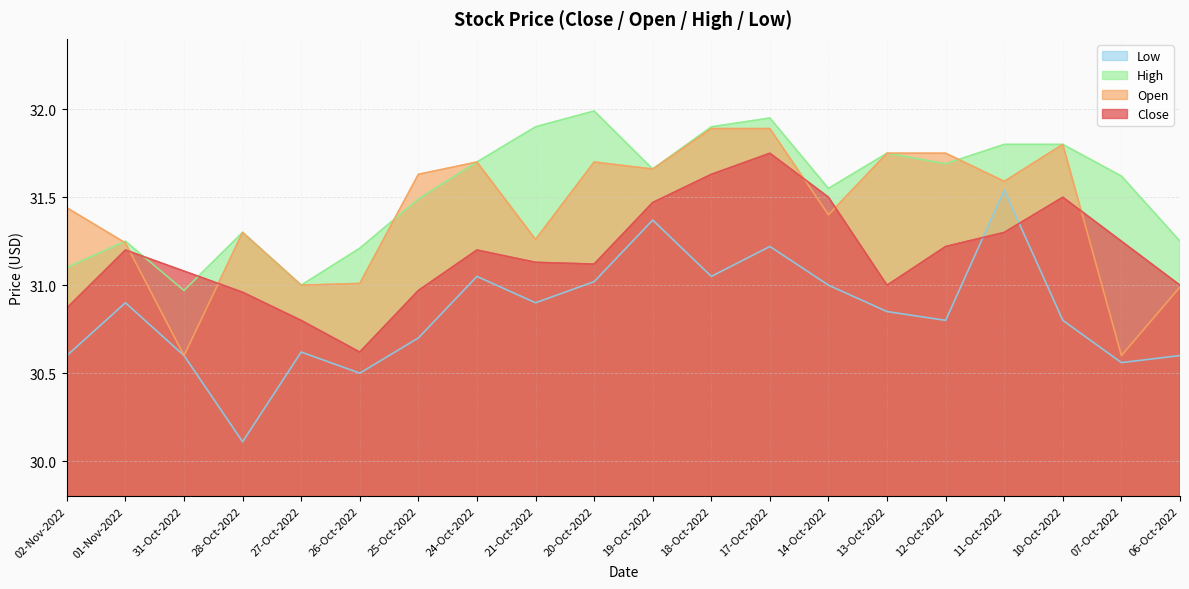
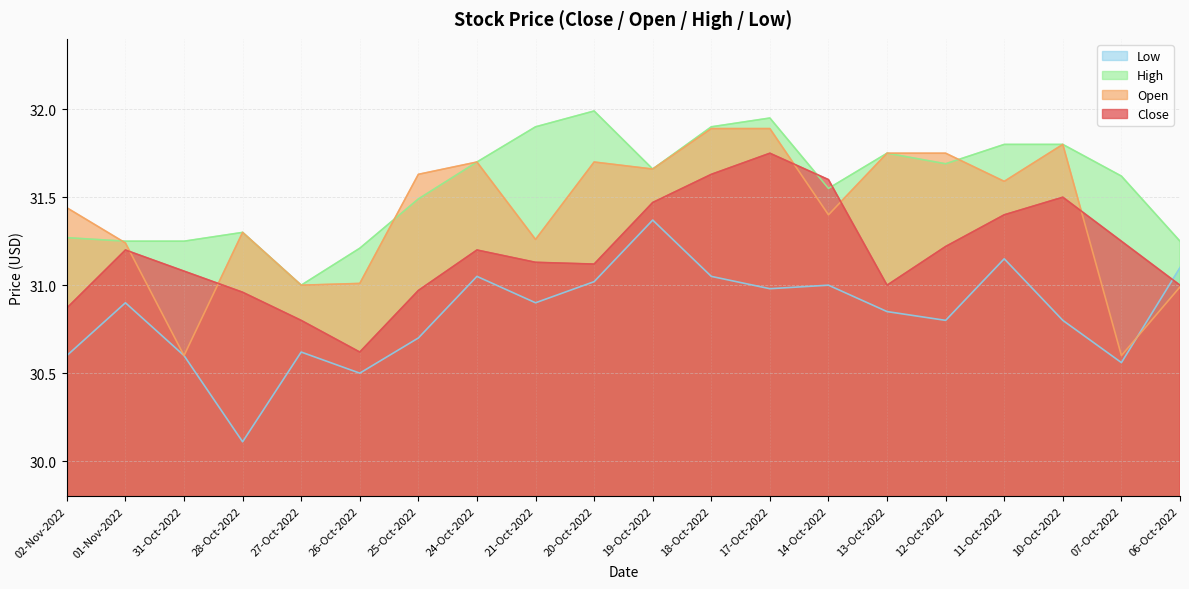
High, 02-Nov-2022: 31.10 -> 31.27
High, 31-Oct-2022: 30.97 -> 31.25
Low, 17-Oct-2022: 31.22 -> 30.98
Close, 14-Oct-2022: 31.5 -> 31.6
Low, 11-Oct-2022: 31.54 -> 31.15
Close, 11-Oct-2022: 31.3 -> 31.4
Low, 06-Oct-2022: 30.6 -> 31.1
